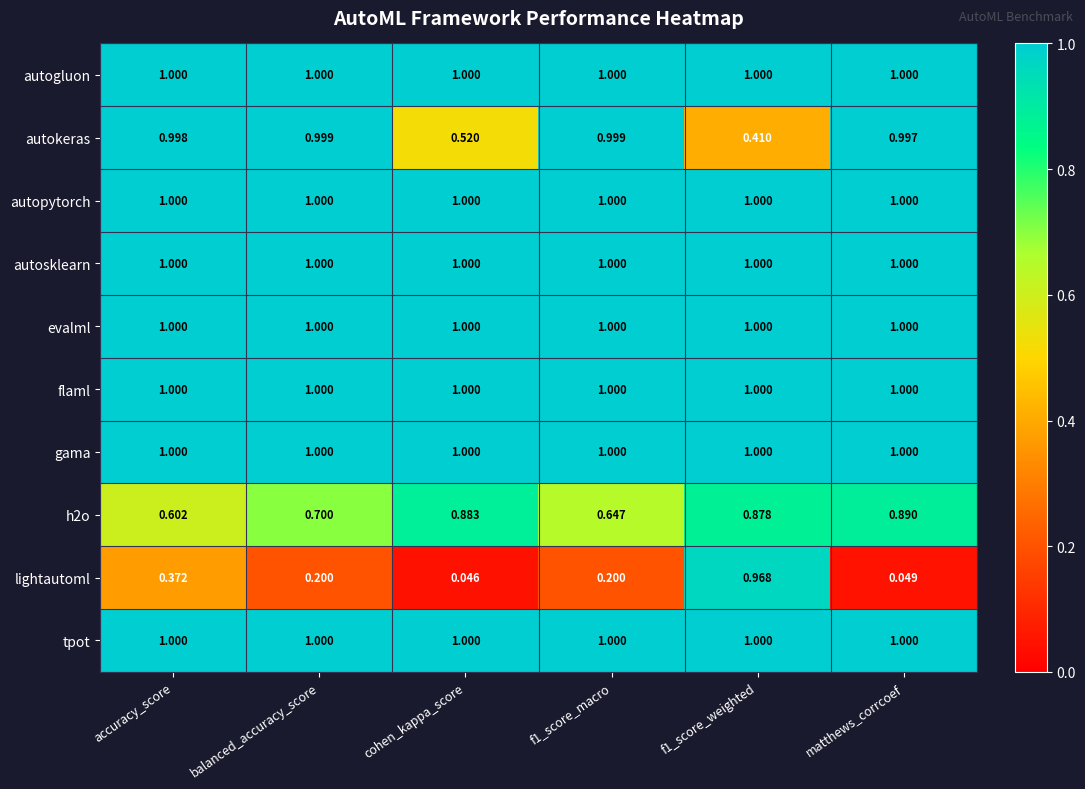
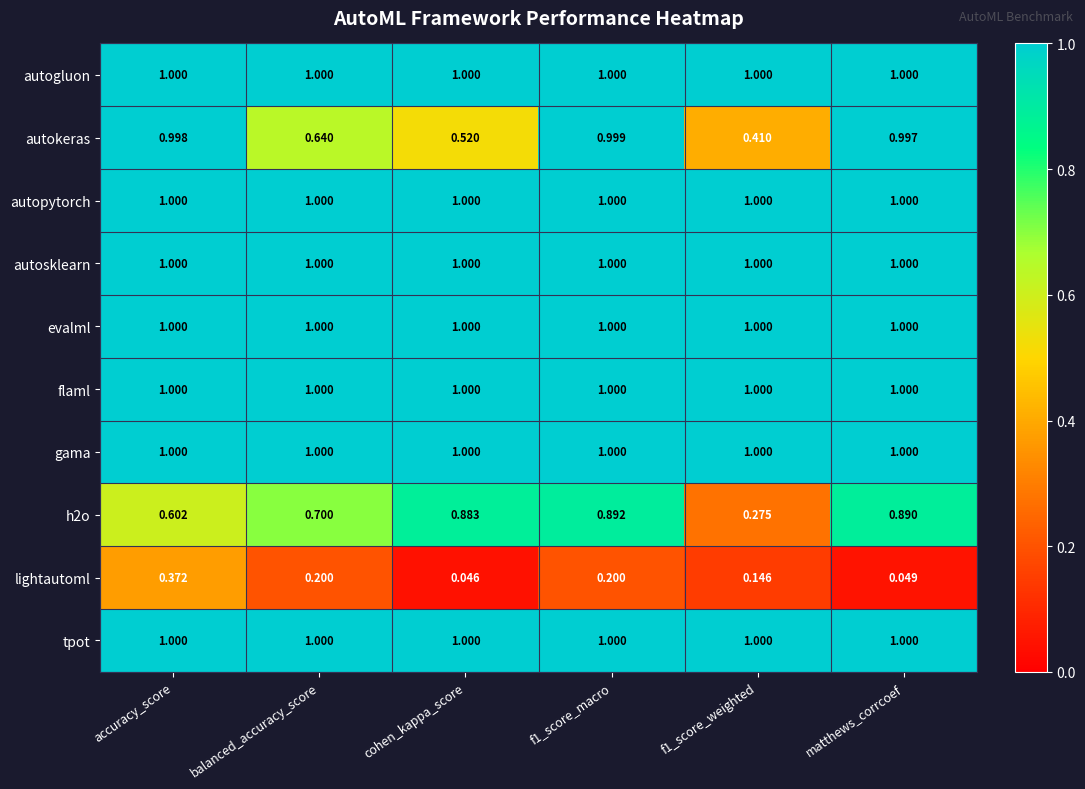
autokeras, balanced_accuracy_score: 0.999 -> 0.640
h2o, f1_score_macro: 0.647 -> 0.892
h2o, f1_score_weighted: 0.878 -> 0.275
lightautoml, f1_score_weighted: 0.968 -> 0.146
